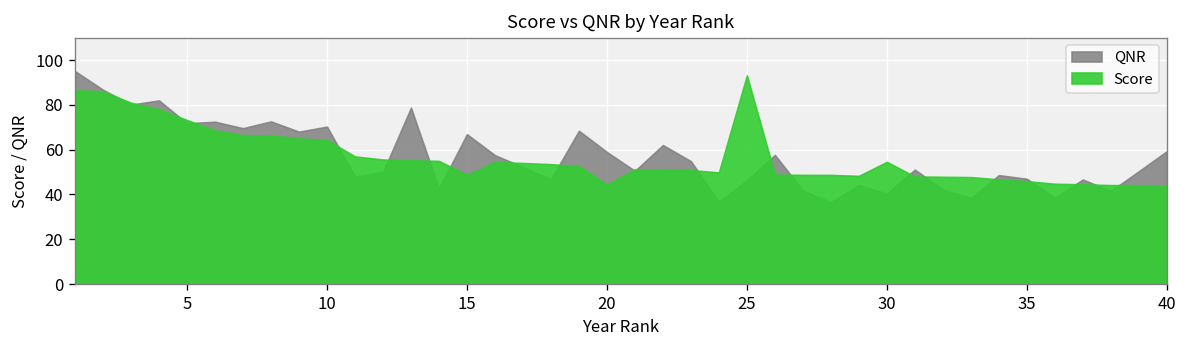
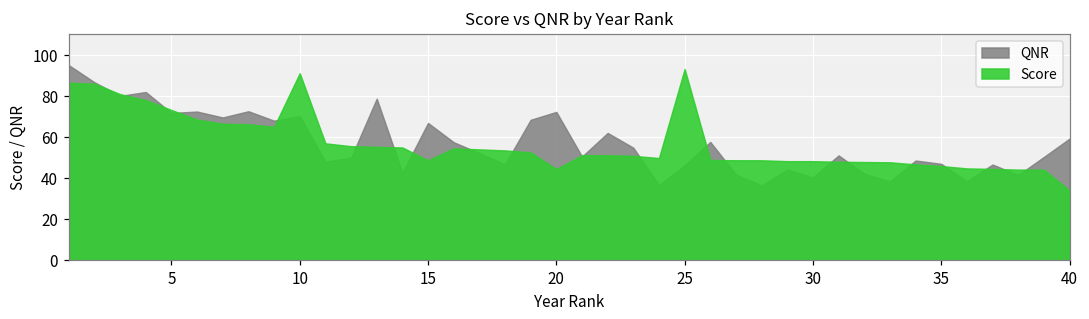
Score, 10: 64 -> 91
QNR, 20: 59 -> 72
Score, 30: 55 -> 48
Score, 40: 44 -> 34
